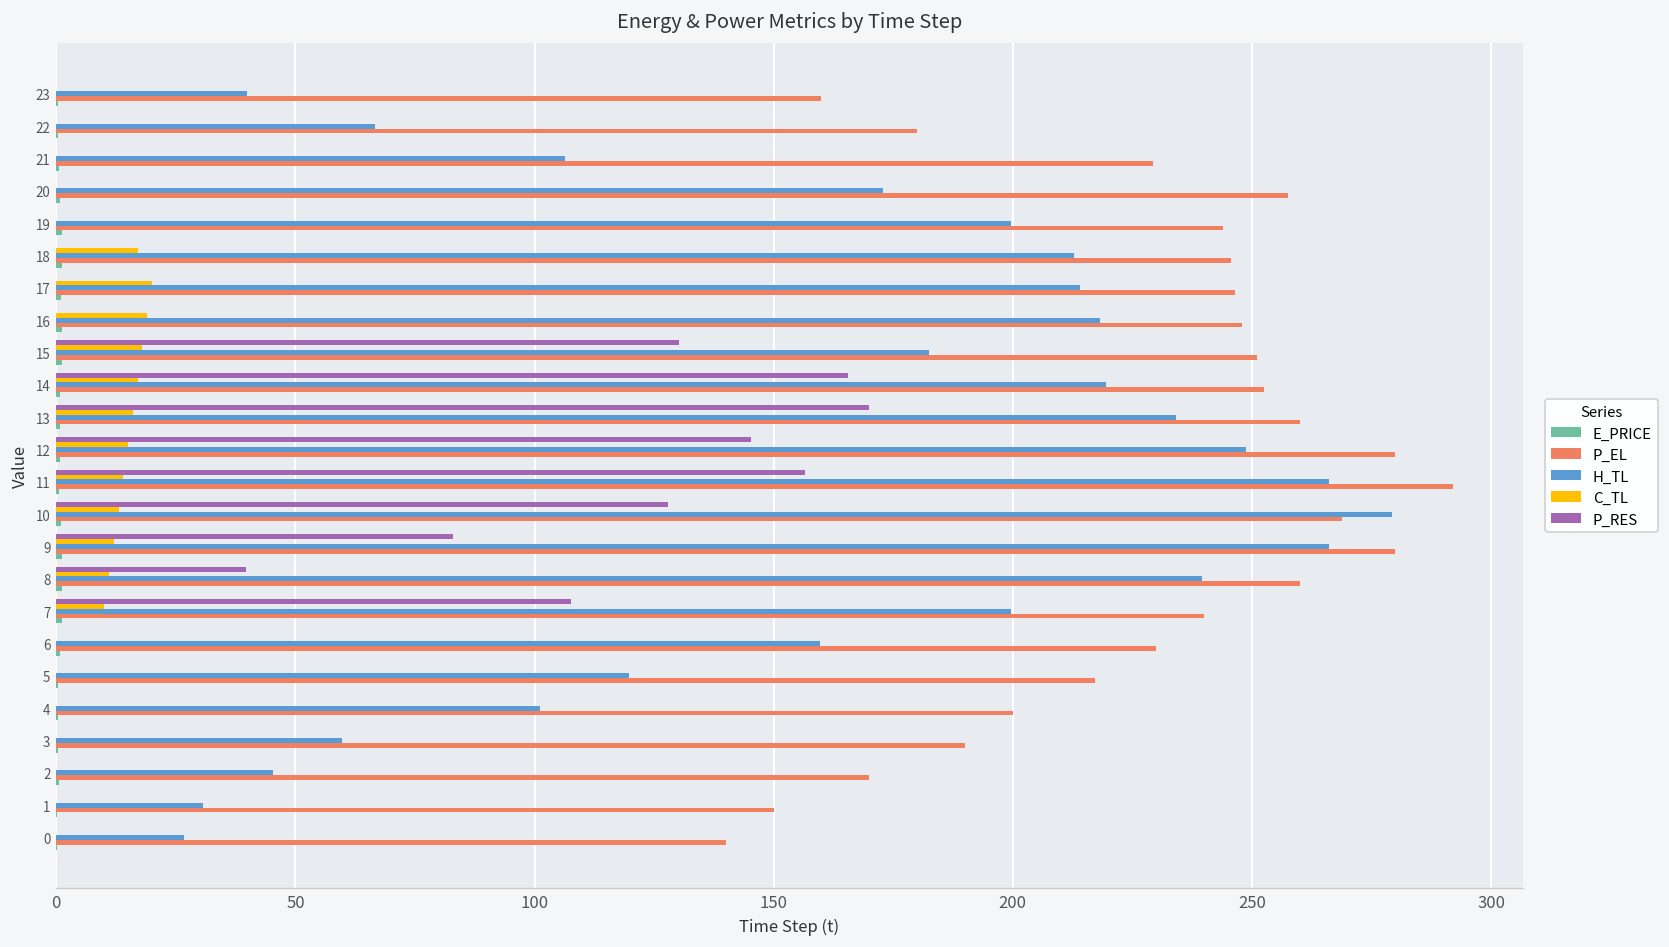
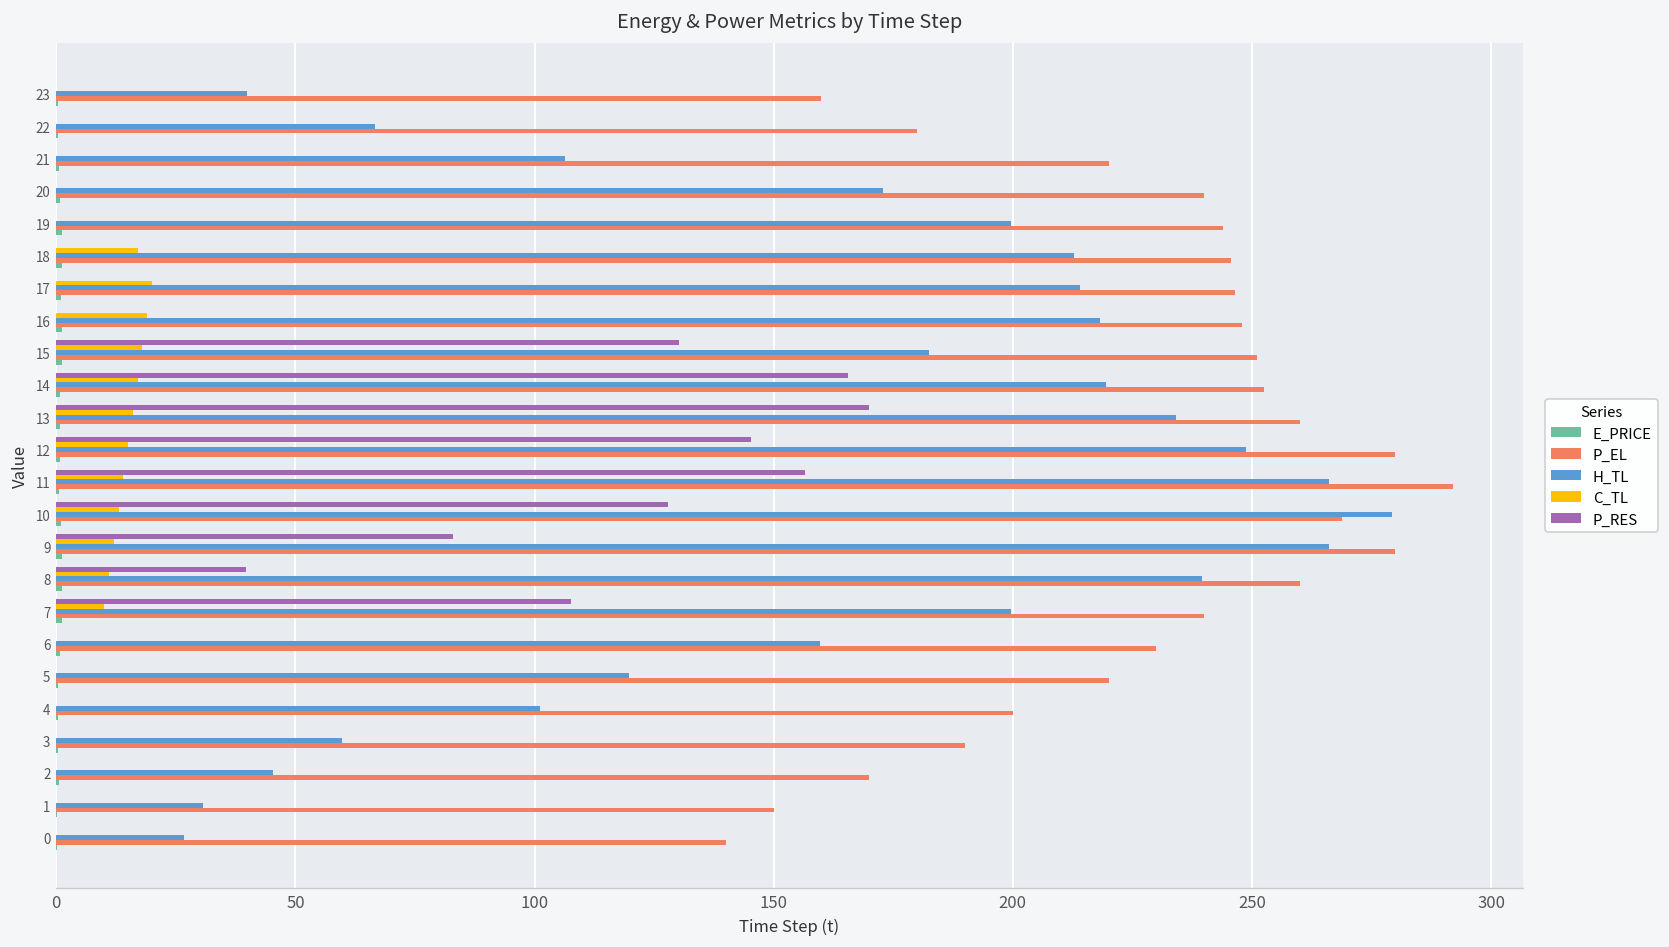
P_EL, 21: 229 -> 220
P_EL, 20: 258 -> 240
P_EL, 5: 217 -> 220
